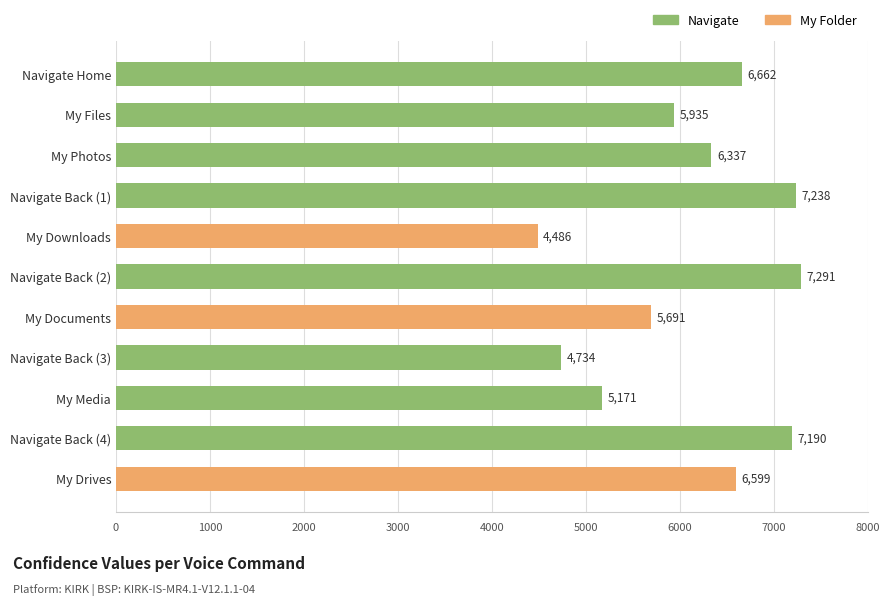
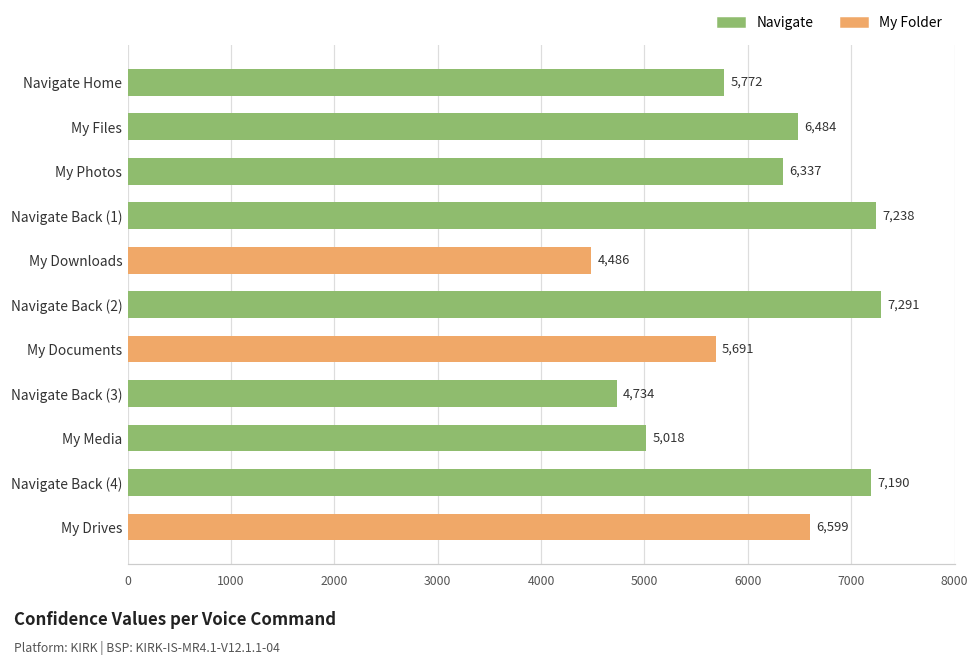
Navigate Home: 6,662 -> 5,772
My Files: 5,935 -> 6,484
My Media: 5,171 -> 5,018
